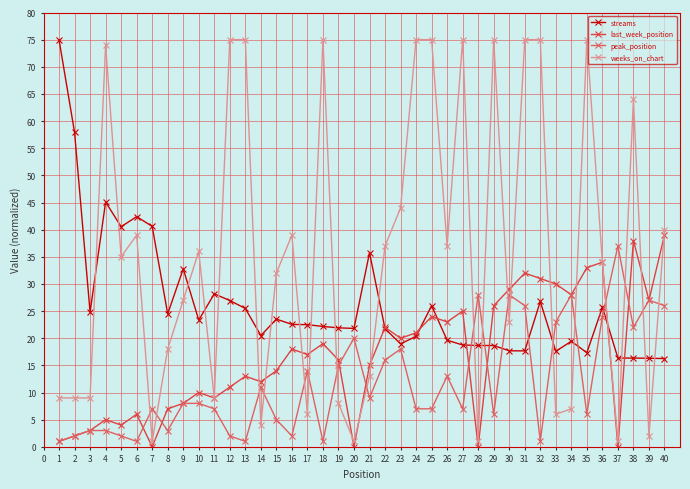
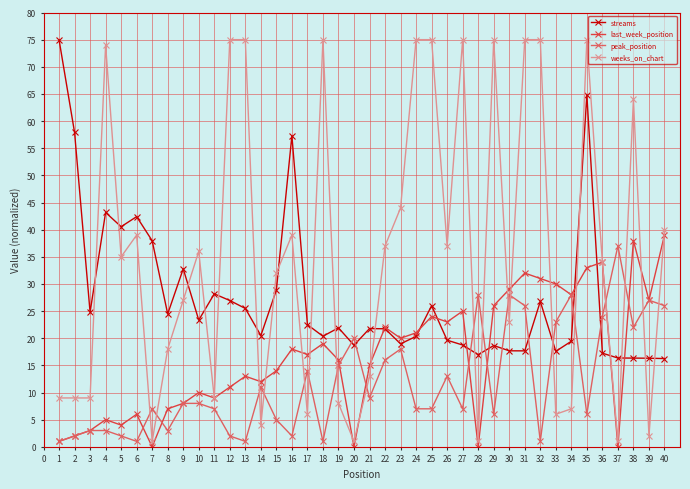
streams, 4: 45 -> 43
streams, 7: 41 -> 38
streams, 15: 24 -> 29
streams, 16: 23 -> 57
streams, 18: 22 -> 20
streams, 20: 22 -> 19
streams, 21: 36 -> 22
streams, 28: 19 -> 17
streams, 35: 17 -> 65
streams, 36: 26 -> 17
